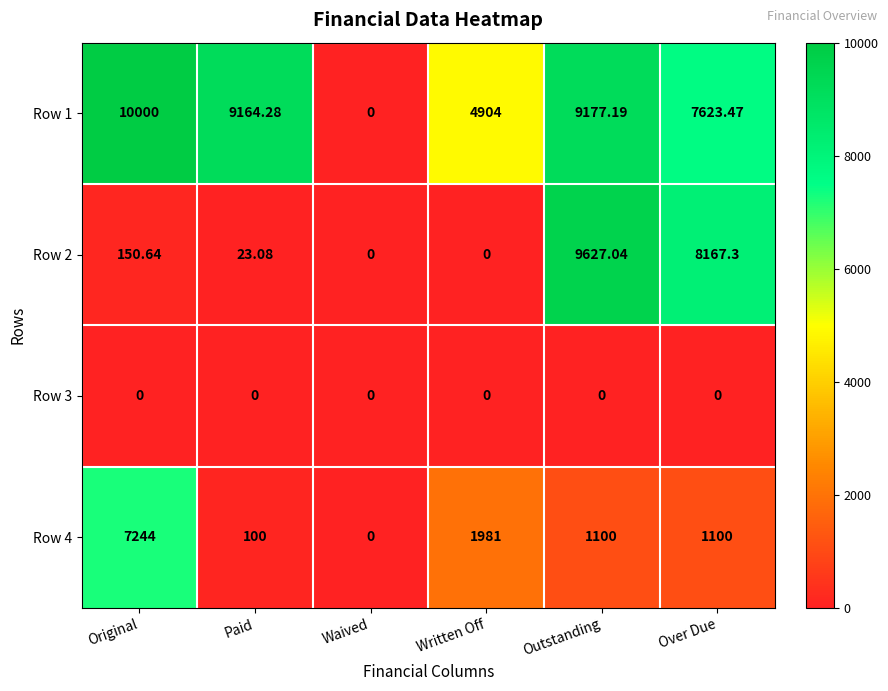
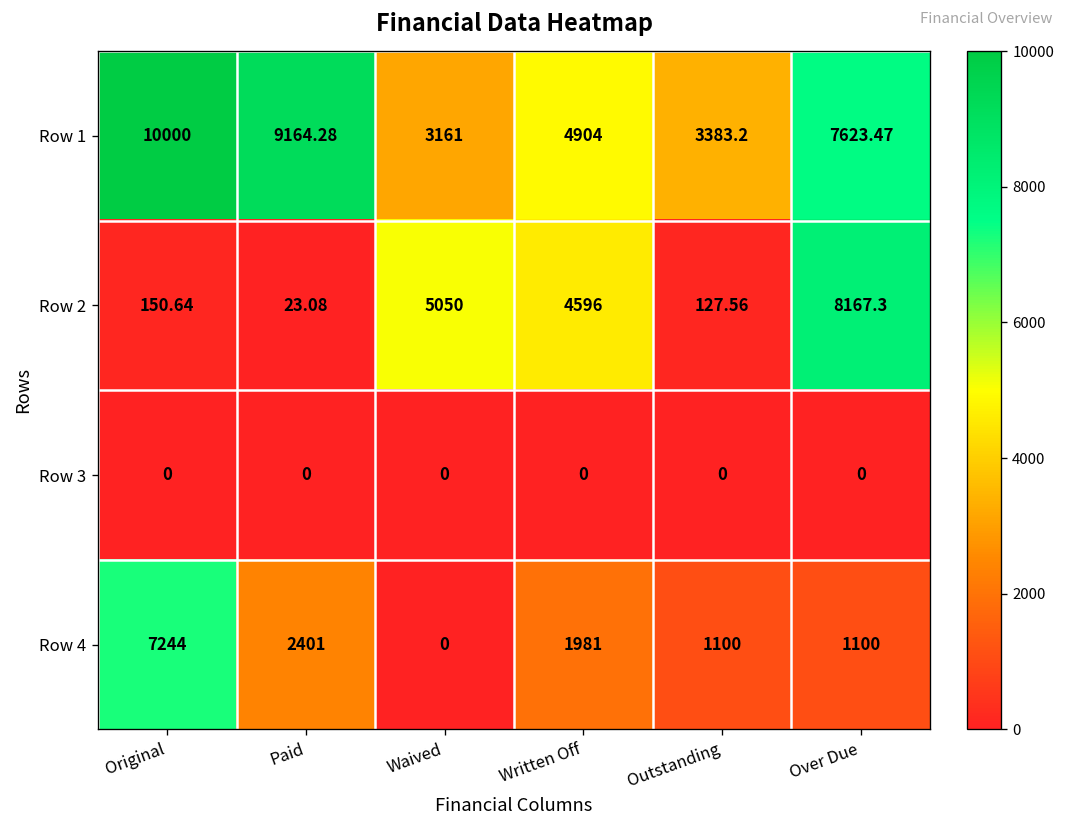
Row 1, Waived: 0 -> 3161
Row 1, Outstanding: 9177.19 -> 3383.2
Row 2, Waived: 0 -> 5050
Row 2, Written Off: 0 -> 4596
Row 2, Outstanding: 9627.04 -> 127.56
Row 4, Paid: 100 -> 2401
